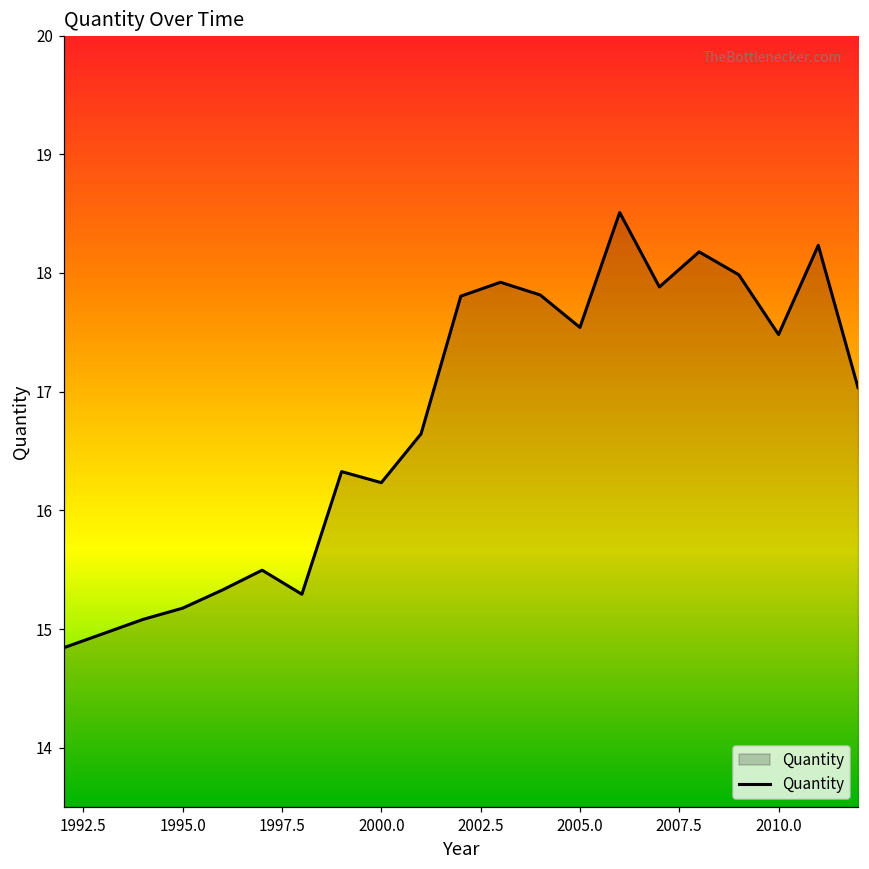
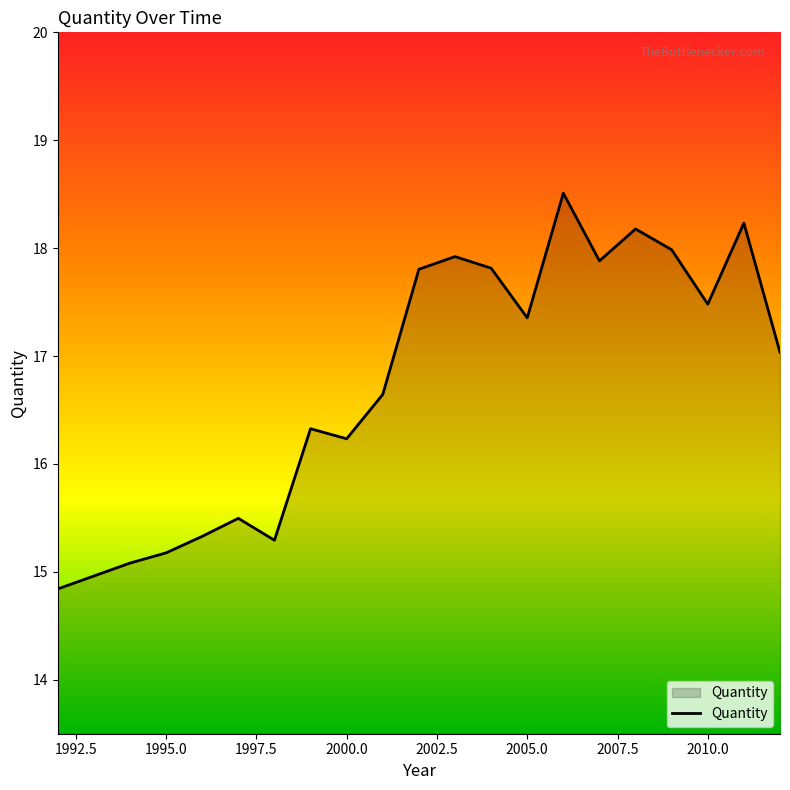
2005.0: 17.54 -> 17.35
